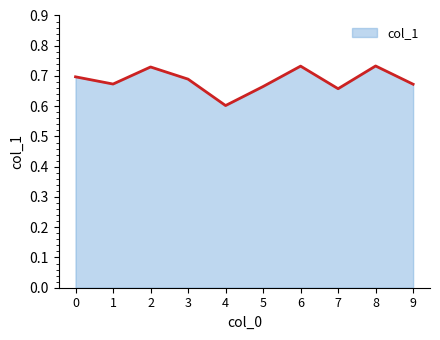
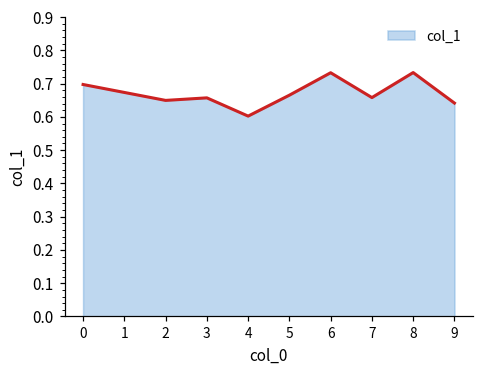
2: 0.73 -> 0.65
3: 0.69 -> 0.66
9: 0.67 -> 0.64
